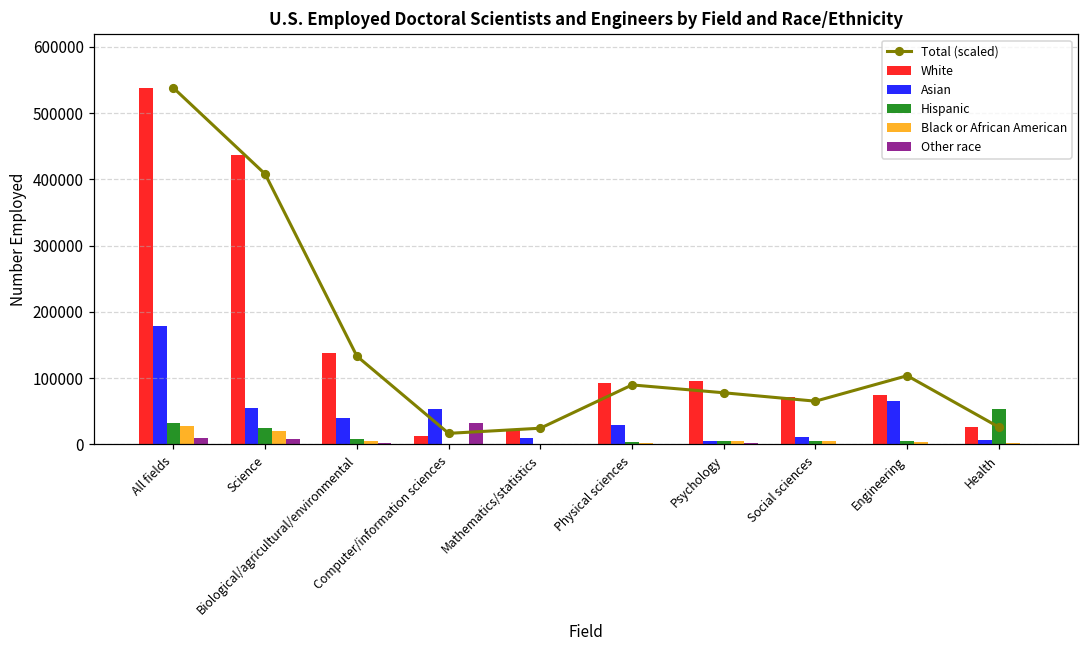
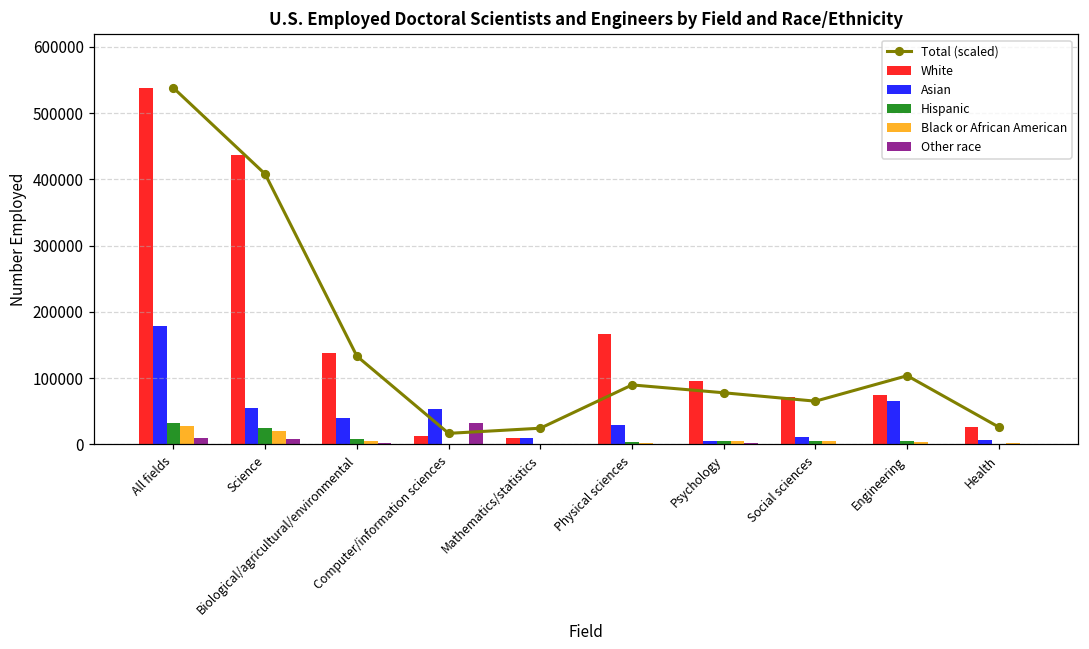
White, Mathematics/statistics: 20000 -> 10000
White, Physical sciences: 90000 -> 170000
Hispanic, Health: 50000 -> 0
